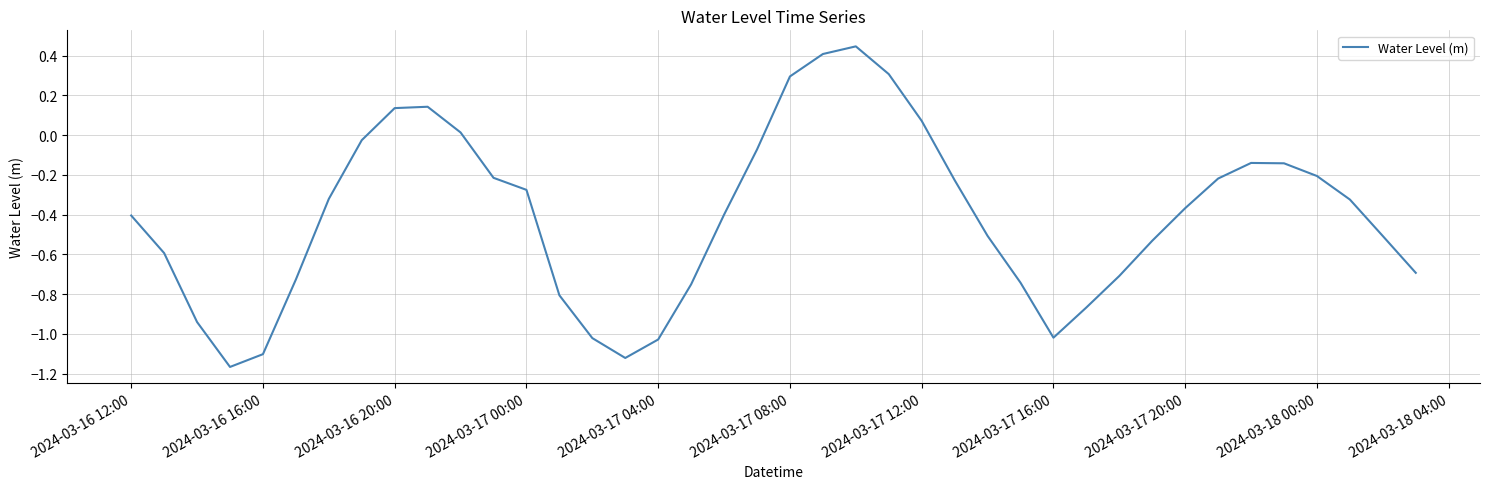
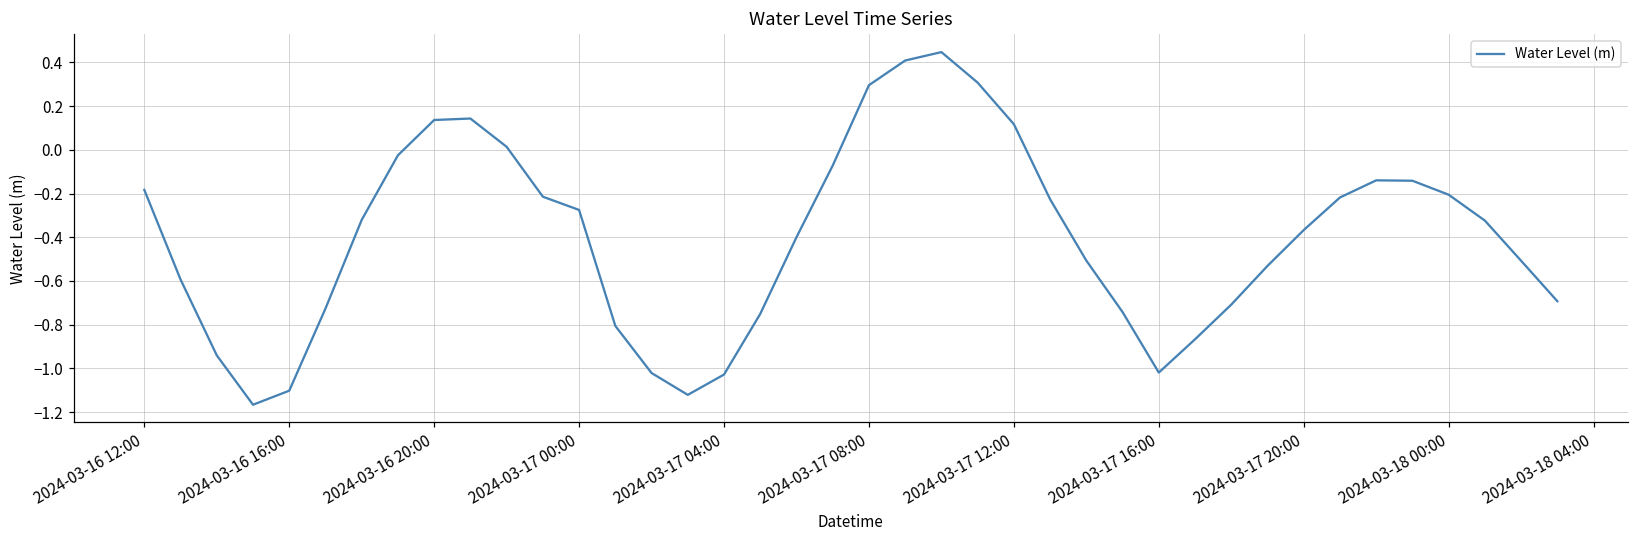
2024-03-16 12:00: -0.40 -> -0.18
2024-03-17 12:00: 0.07 -> 0.12
